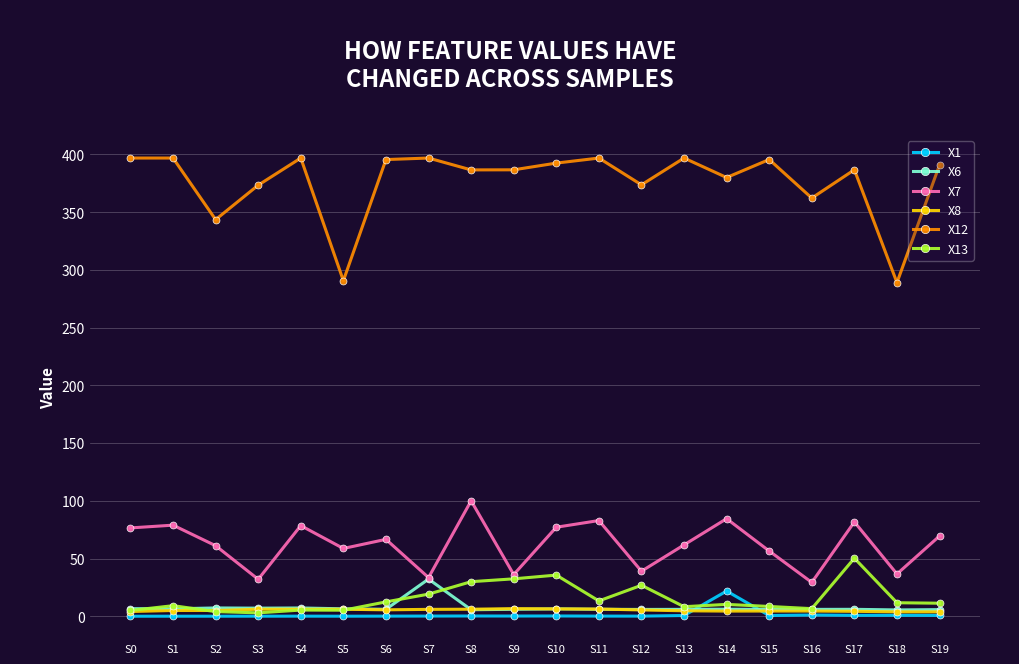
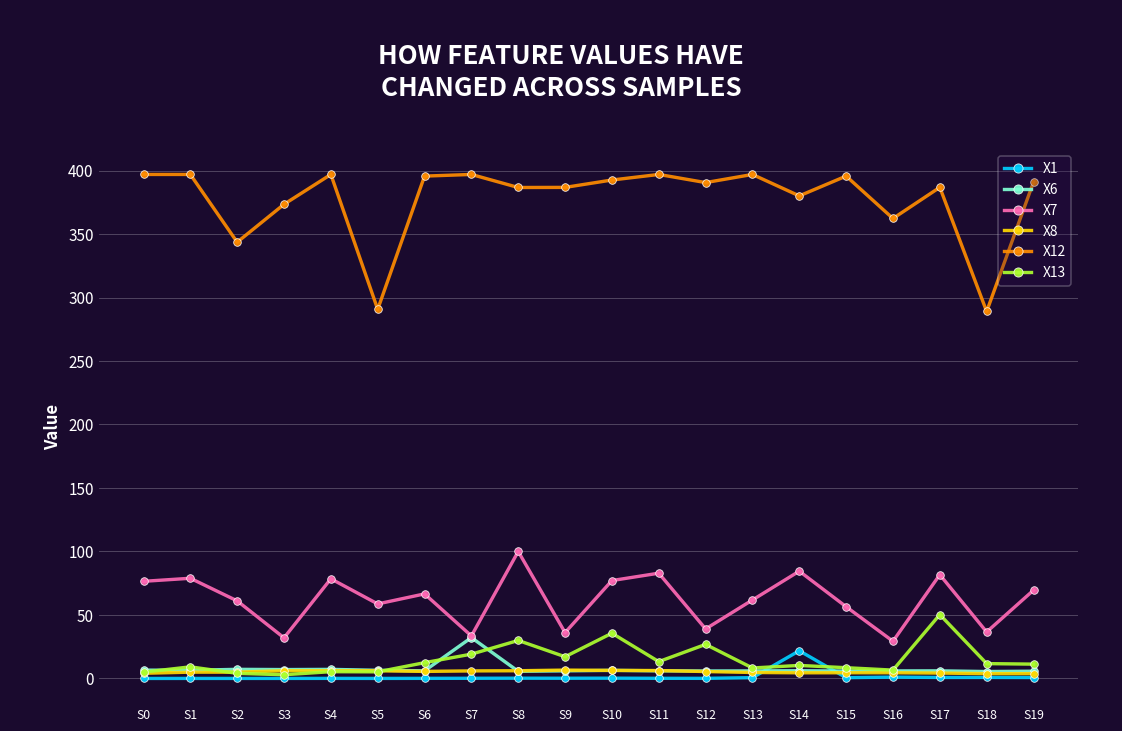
X13, S9: 32 -> 17
X12, S12: 374 -> 391
